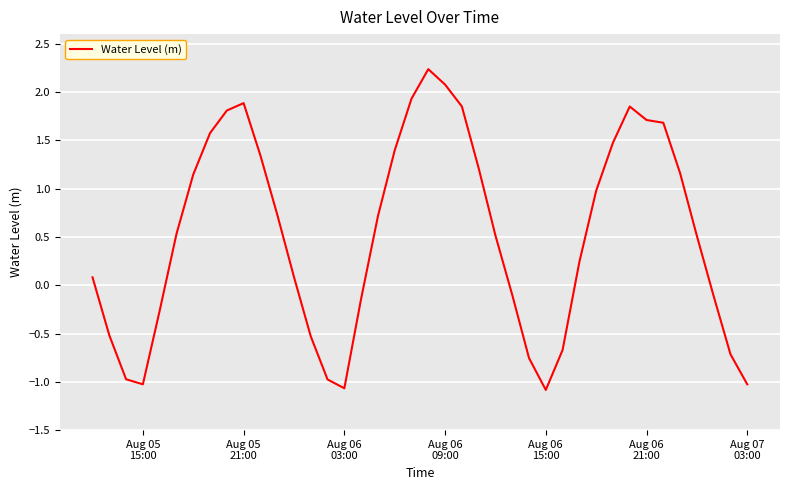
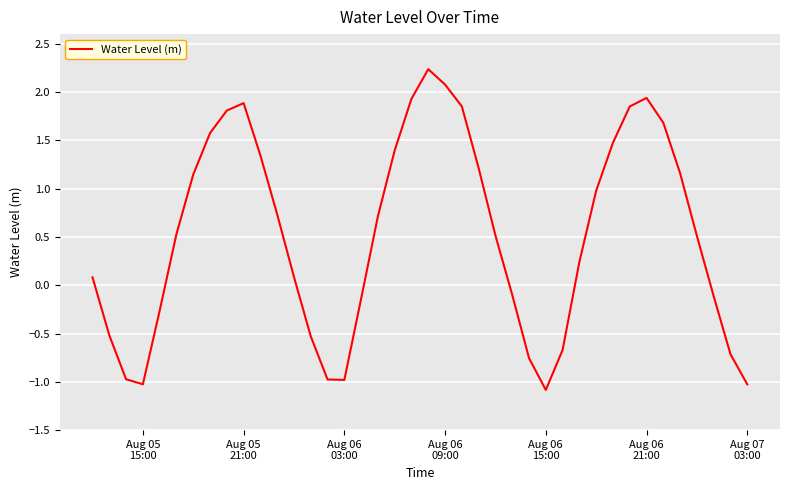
Aug 06 03:00: -1.1 -> -1.0
Aug 06 21:00: 1.7 -> 1.9
